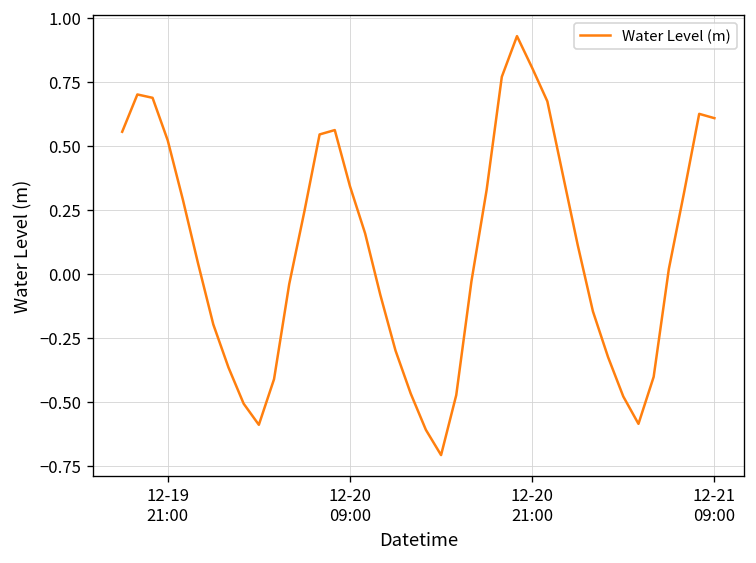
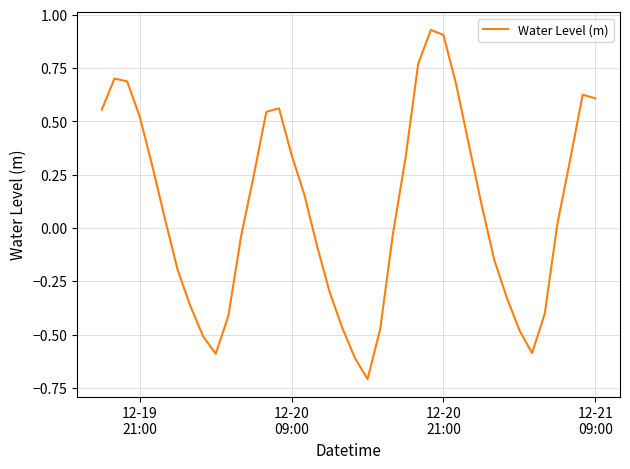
12-20 21:00: 0.81 -> 0.91
